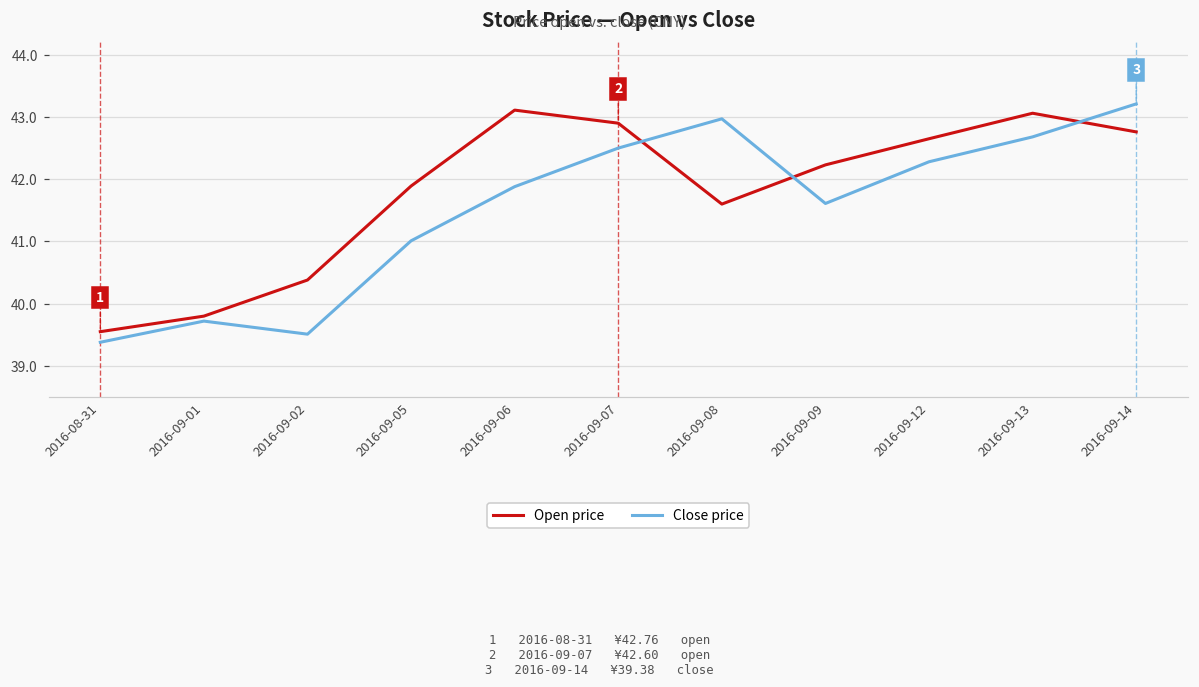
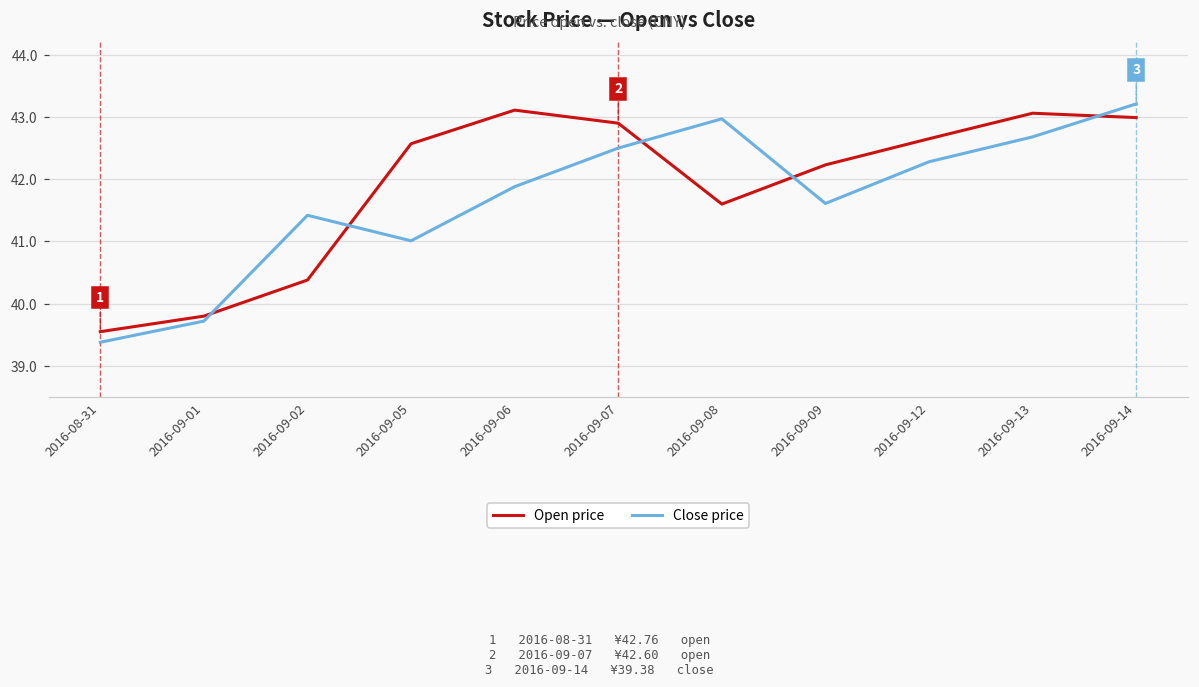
Close price, 2016-09-02: 39.5 -> 41.4
Open price, 2016-09-05: 41.9 -> 42.6
Open price, 2016-09-14: 42.8 -> 43.0
